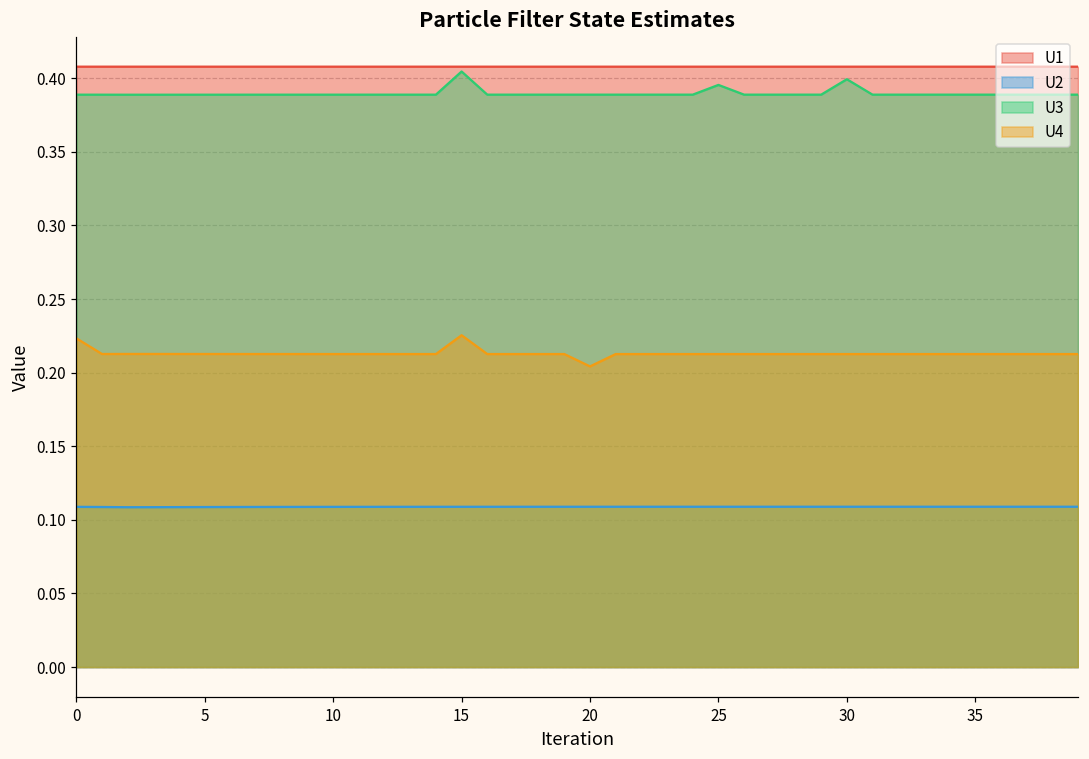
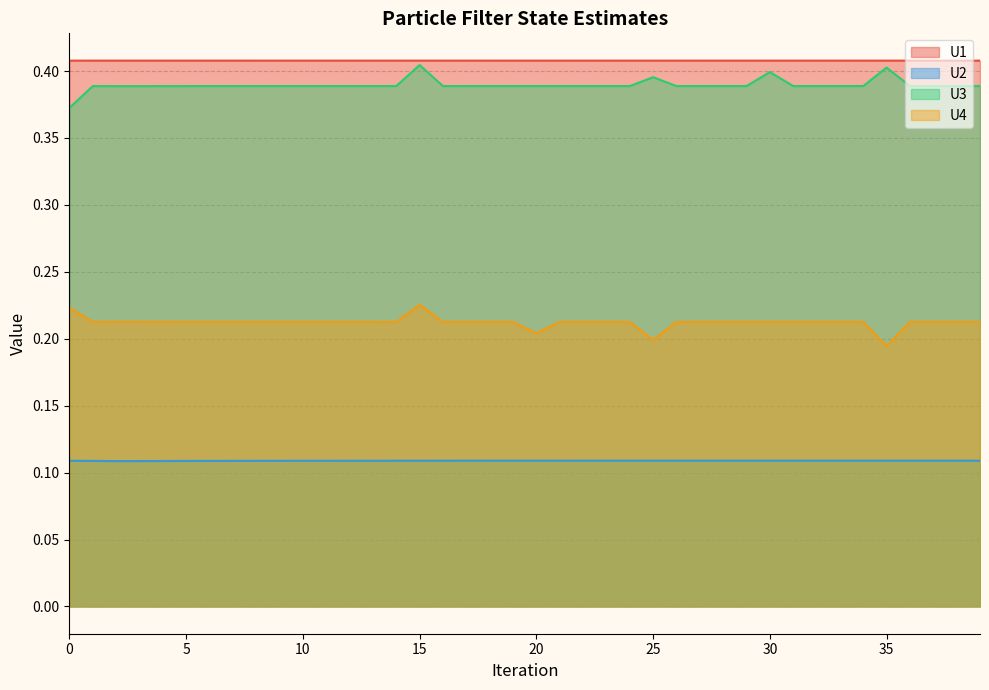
U3, 0: 0.389 -> 0.372
U4, 25: 0.213 -> 0.199
U3, 35: 0.389 -> 0.403
U4, 35: 0.213 -> 0.195
